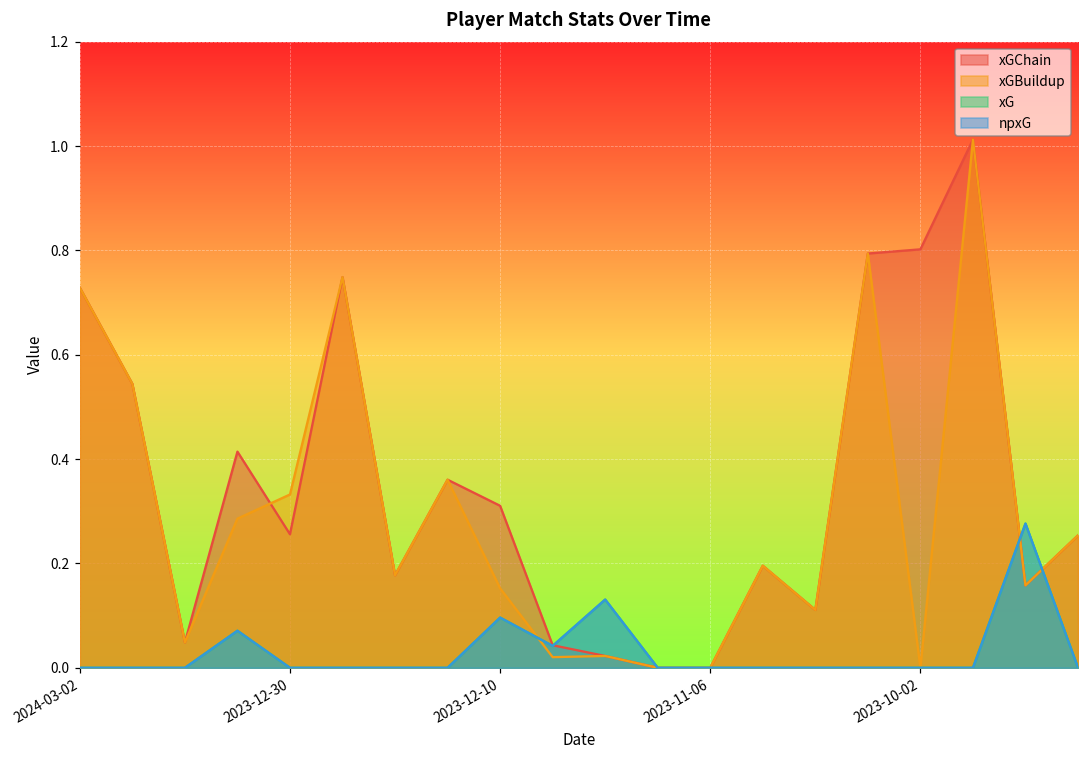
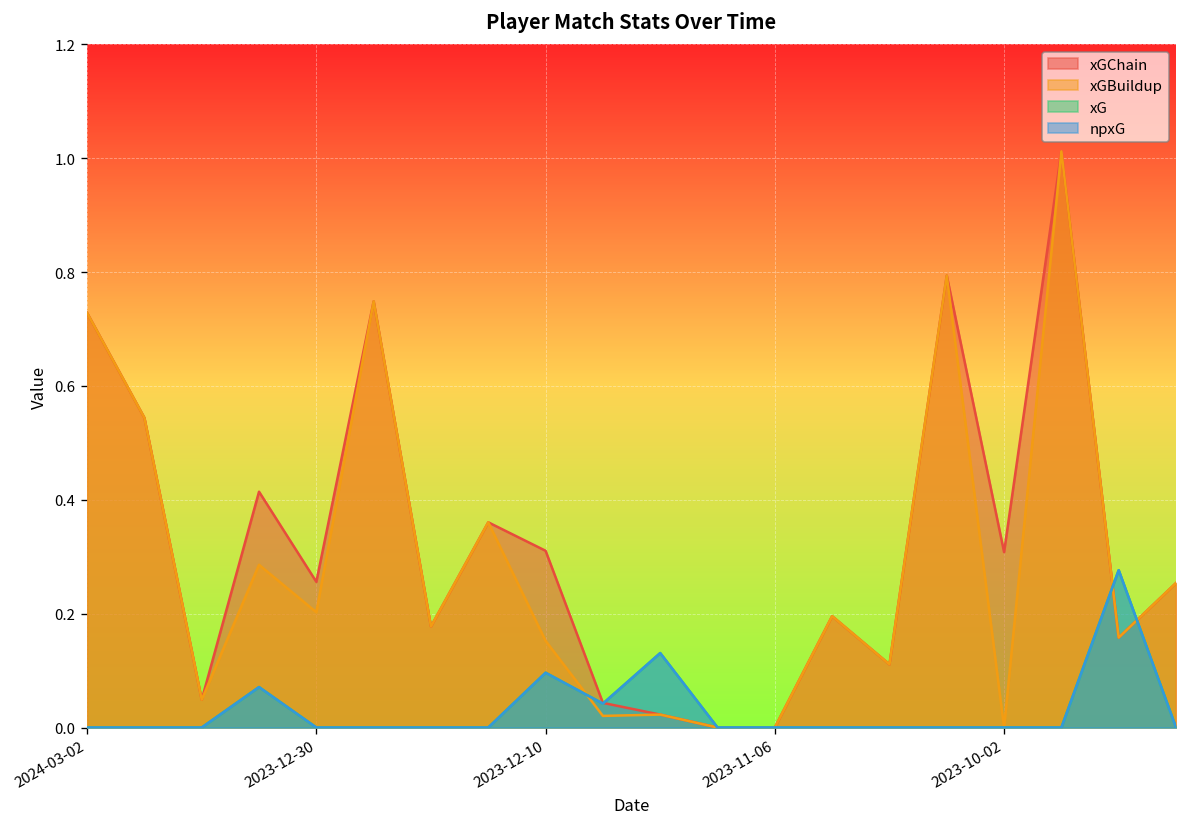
xGBuildup, 2023-12-30: 0.33 -> 0.20
xGChain, 2023-10-02: 0.80 -> 0.31
